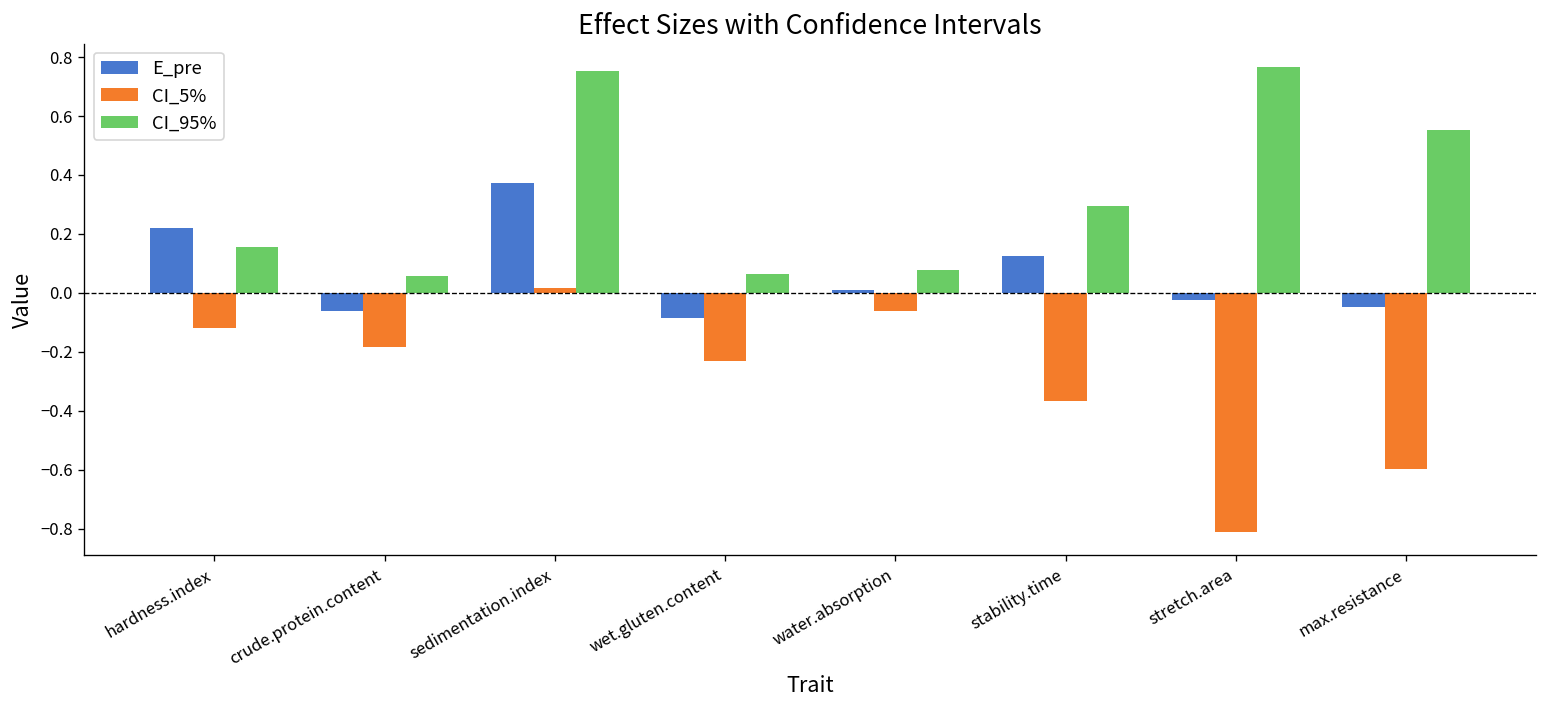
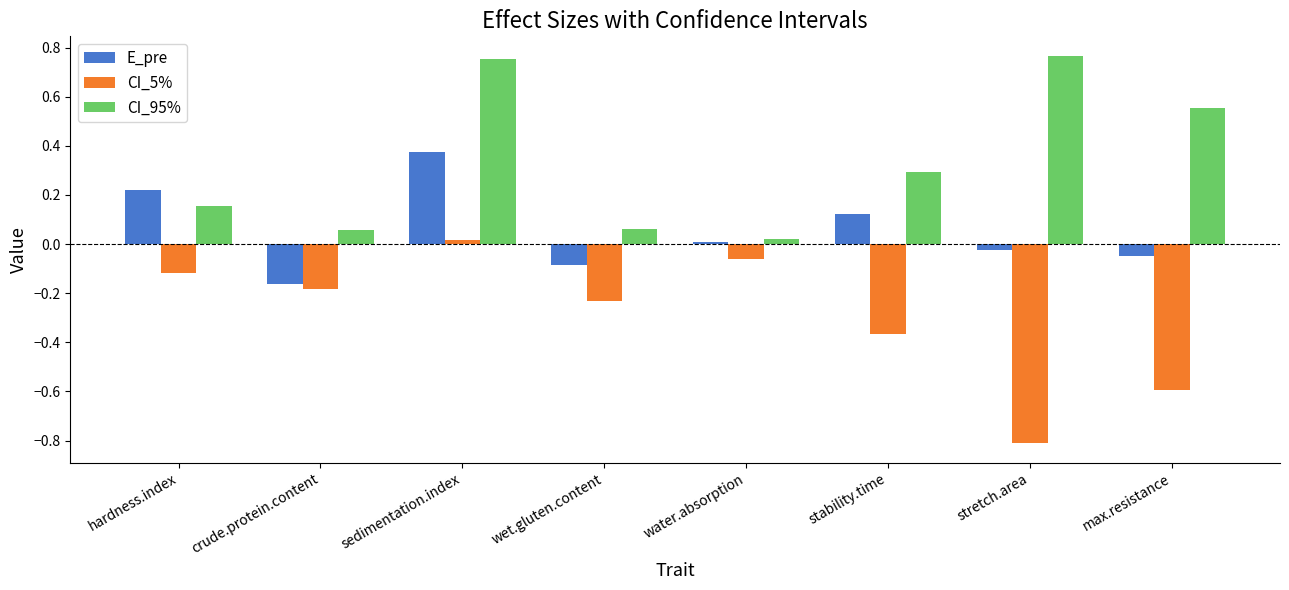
E_pre, crude.protein.content: -0.06 -> -0.16
CI_95%, water.absorption: 0.08 -> 0.02
